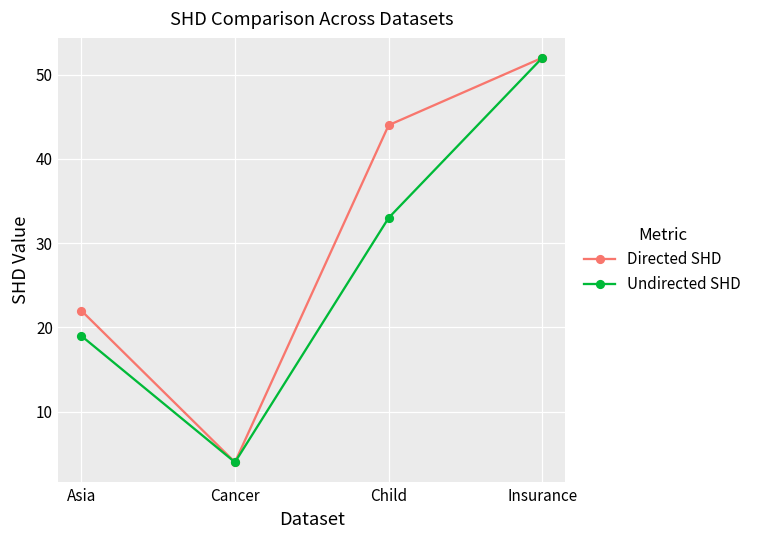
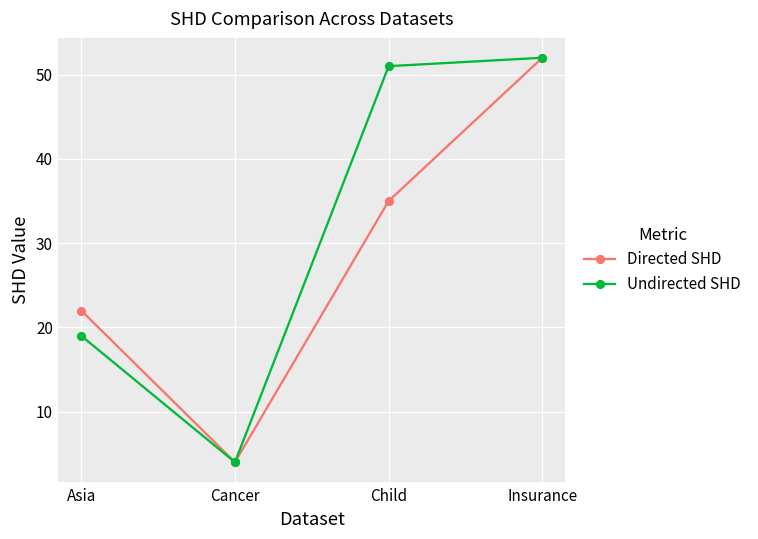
Directed SHD, Child: 44 -> 35
Undirected SHD, Child: 33 -> 51
